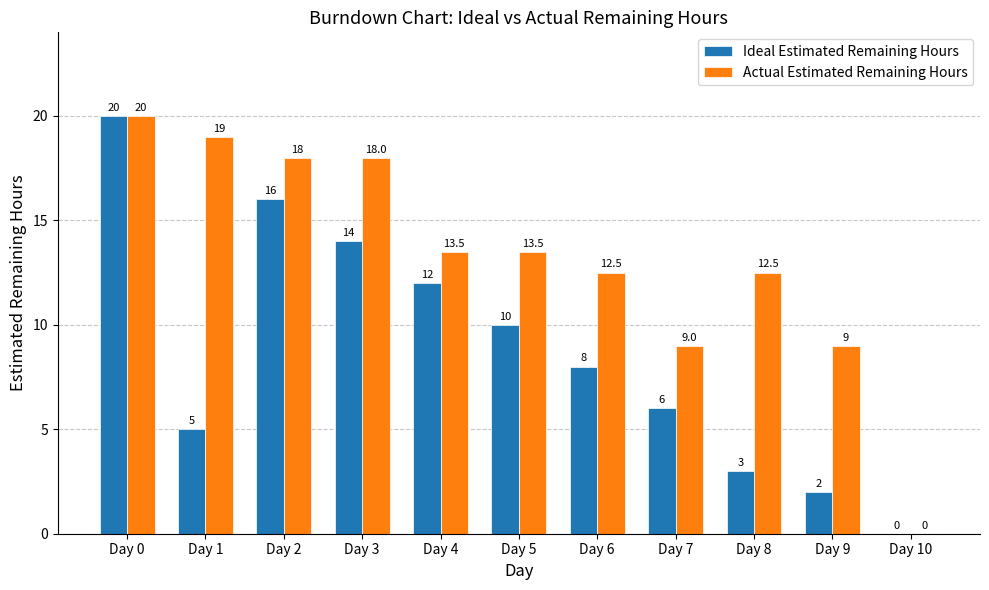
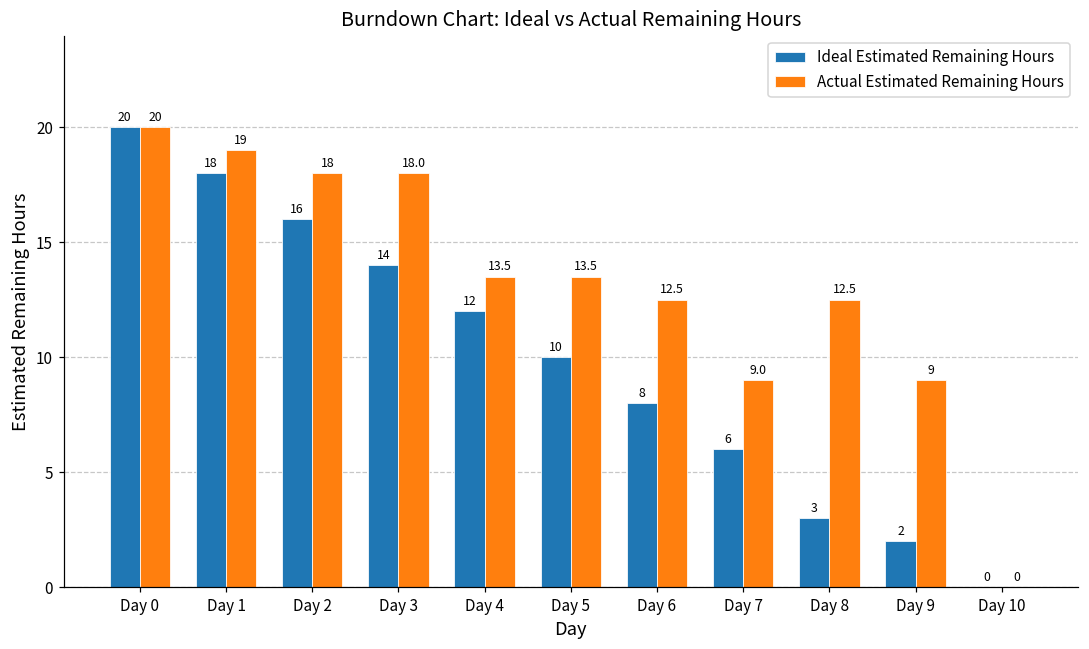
Ideal Estimated Remaining Hours, Day 1: 5 -> 18
